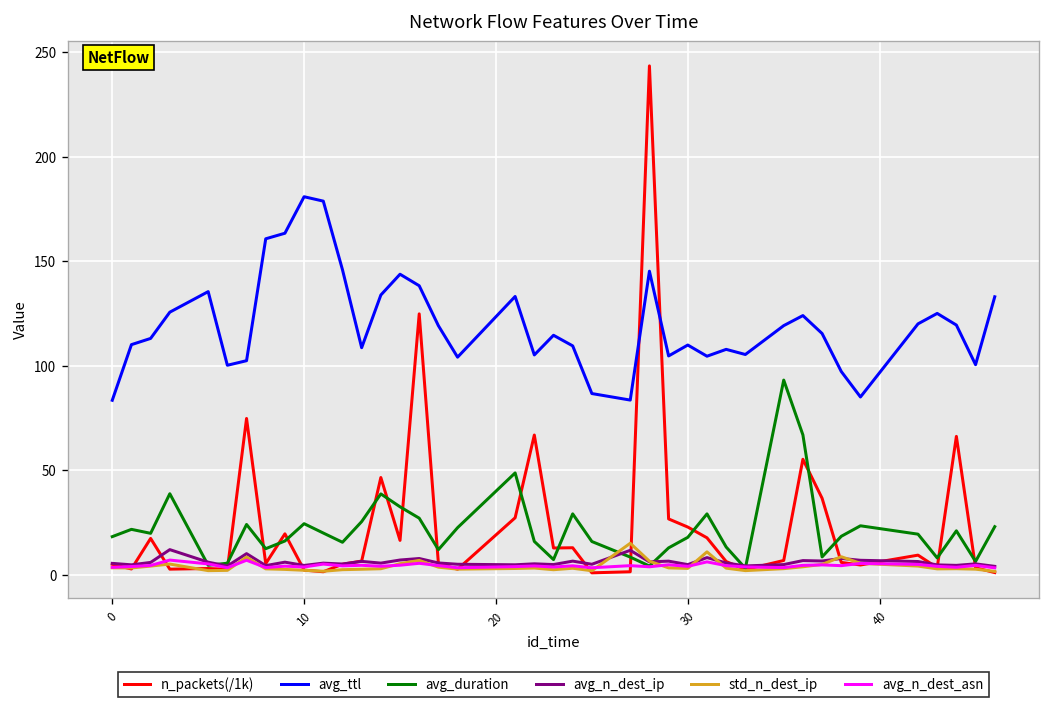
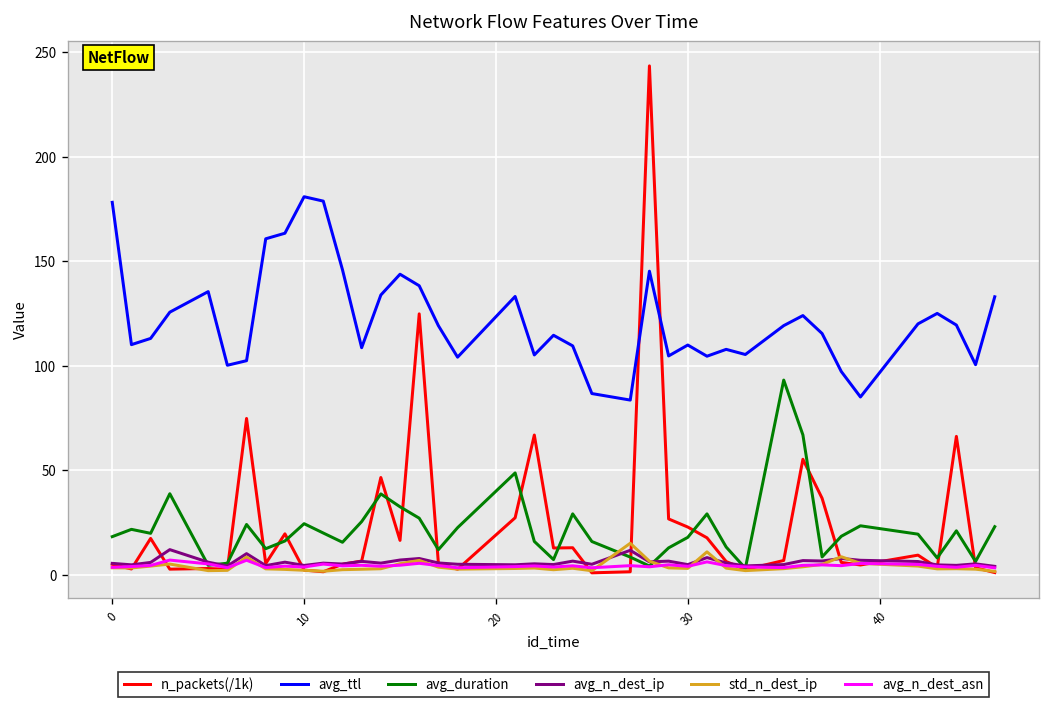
avg_ttl, 0: 83 -> 178
